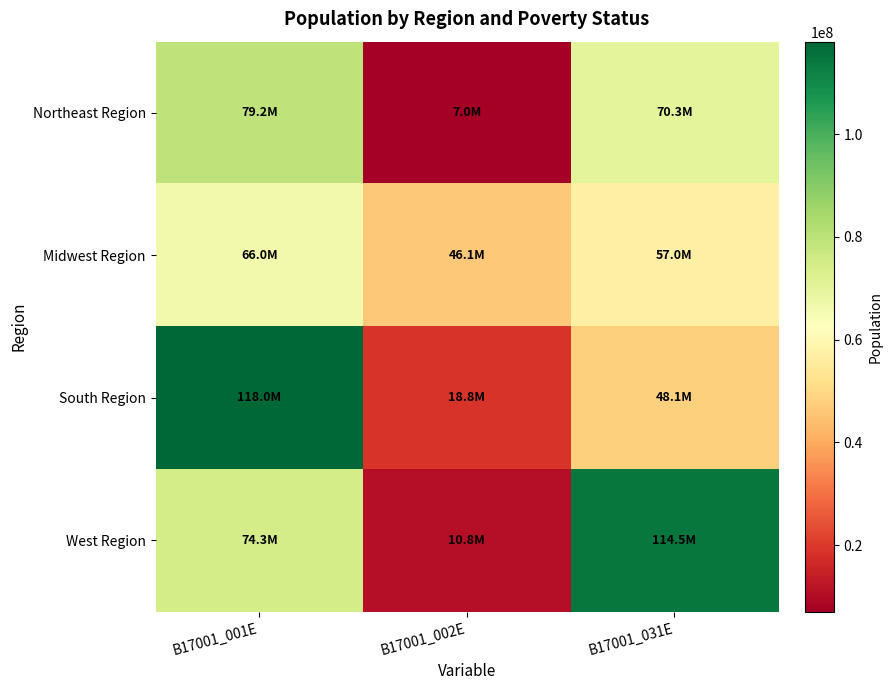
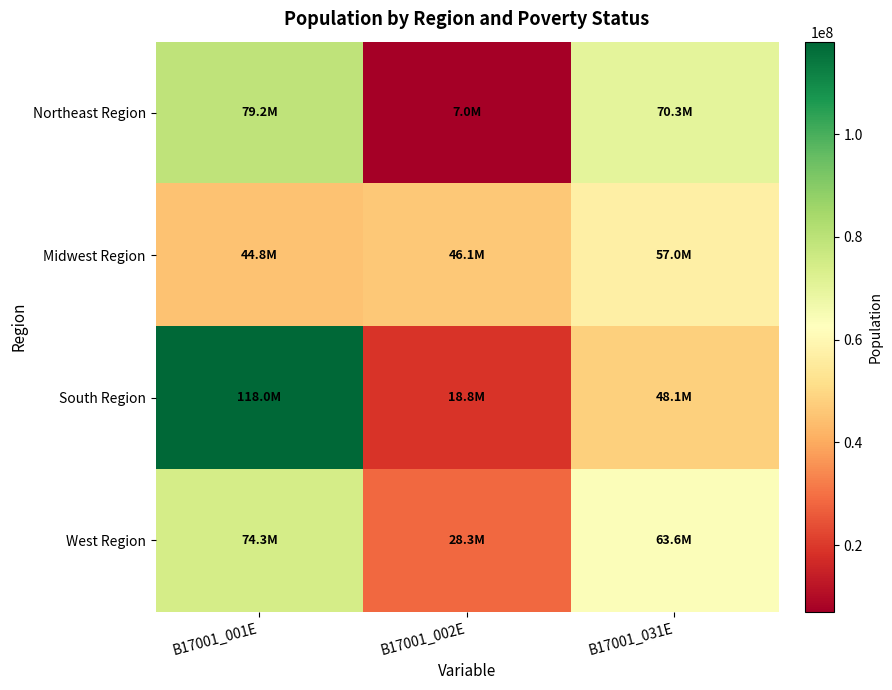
Midwest Region, B17001_001E: 66.0M -> 44.8M
West Region, B17001_002E: 10.8M -> 28.3M
West Region, B17001_031E: 114.5M -> 63.6M
